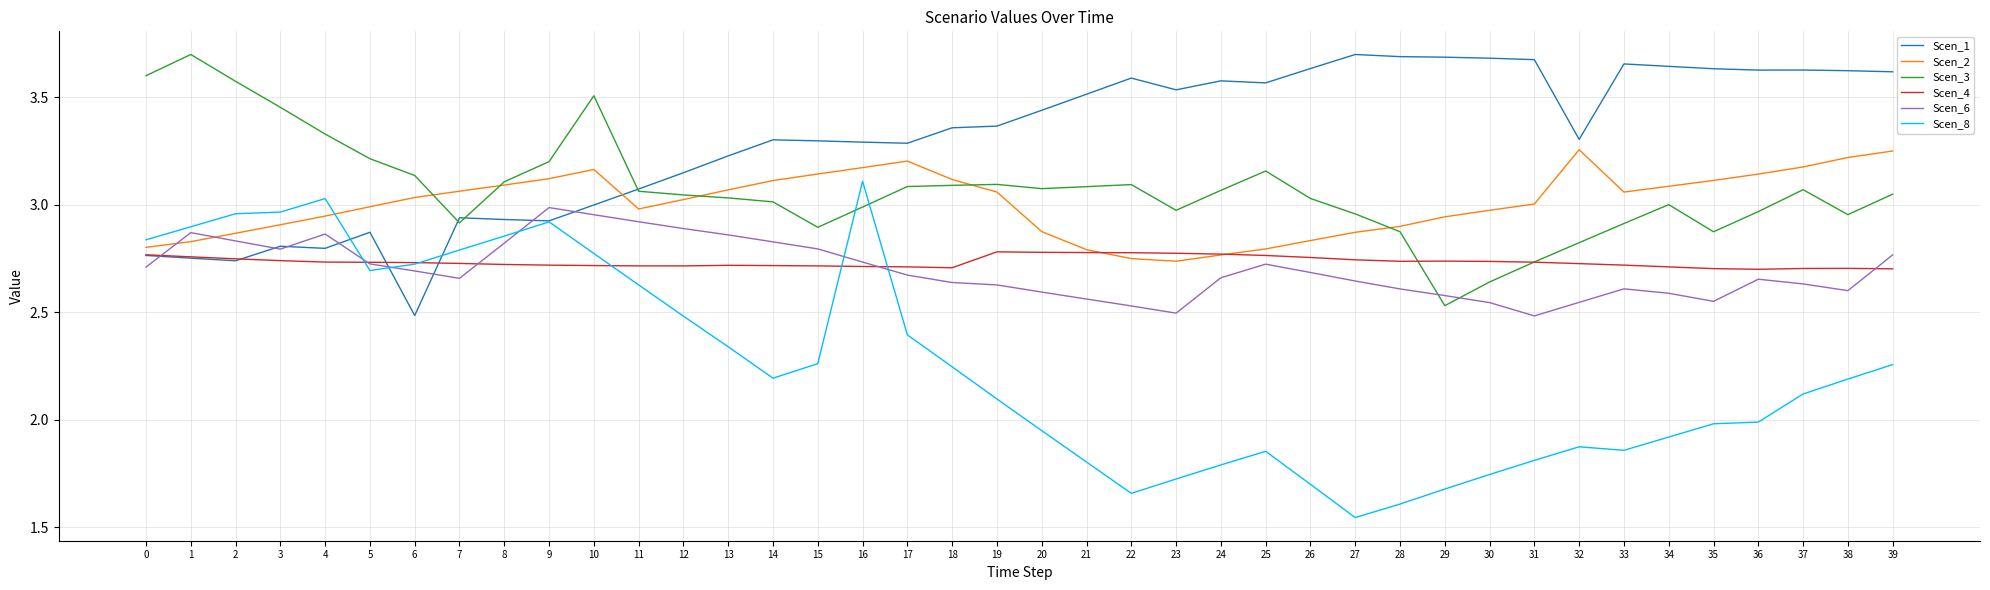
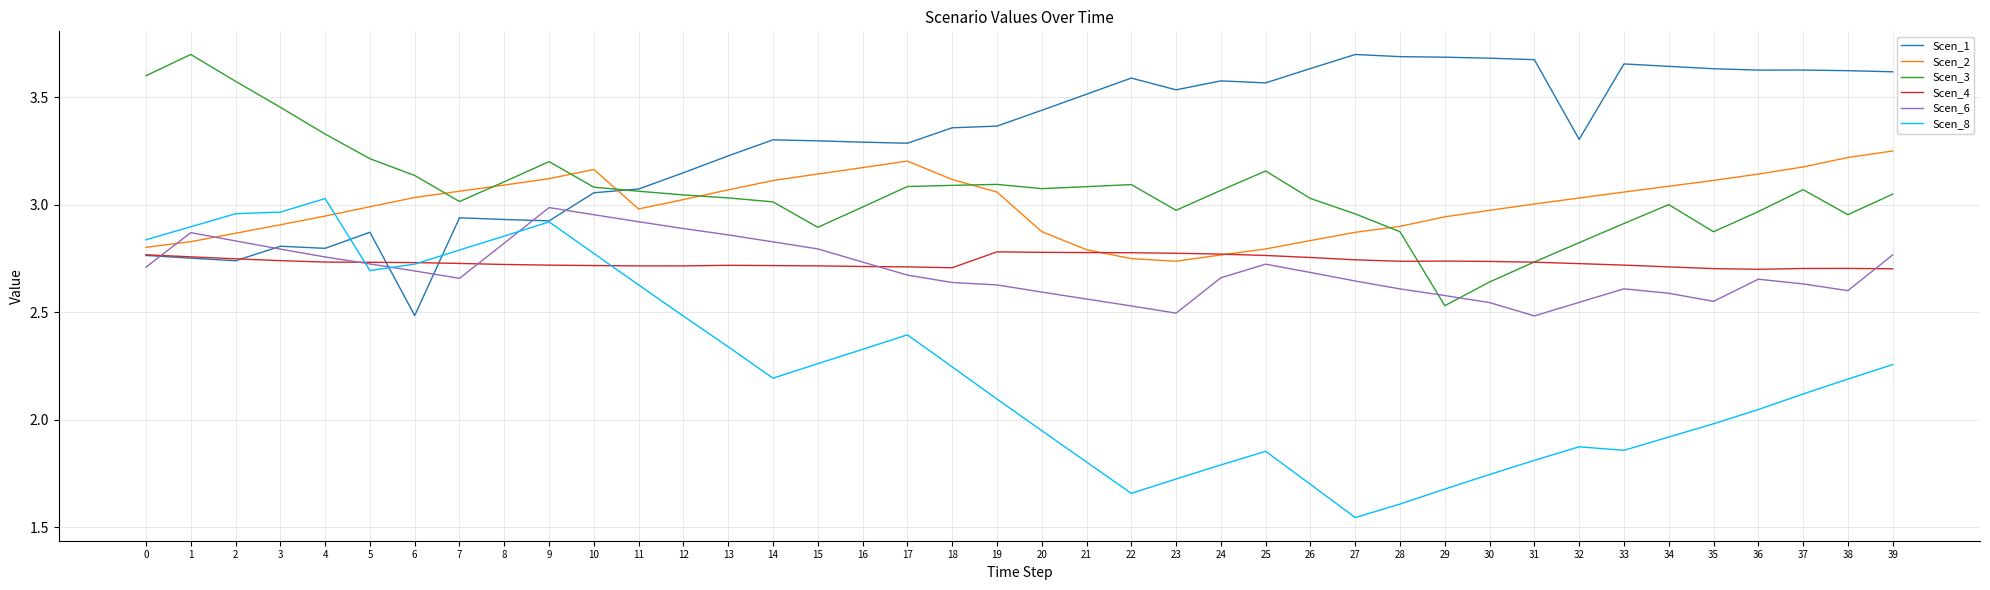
Scen_6, 4: 2.86 -> 2.76
Scen_3, 7: 2.92 -> 3.02
Scen_1, 10: 3.00 -> 3.06
Scen_3, 10: 3.51 -> 3.08
Scen_8, 16: 3.11 -> 2.33
Scen_2, 32: 3.26 -> 3.03
Scen_8, 36: 1.99 -> 2.05
